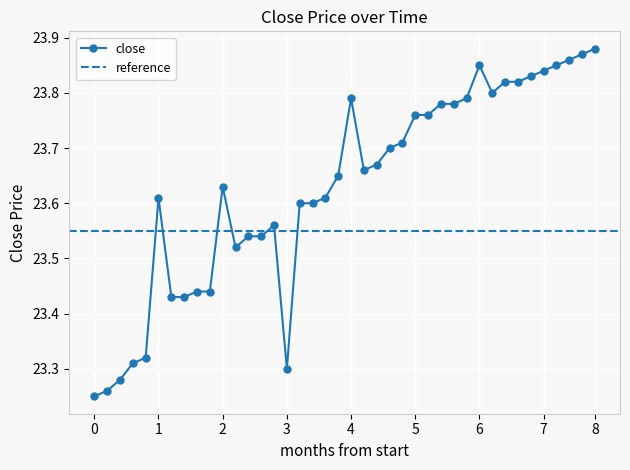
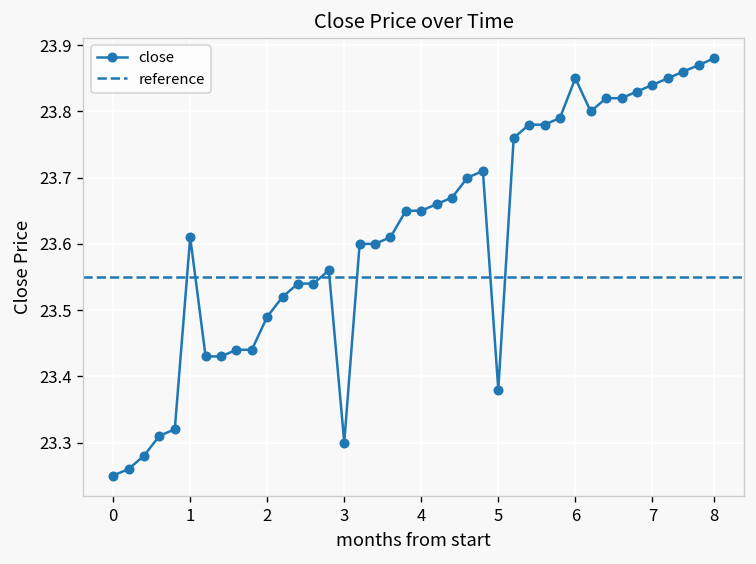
2: 23.63 -> 23.49
4: 23.79 -> 23.65
5: 23.76 -> 23.38
